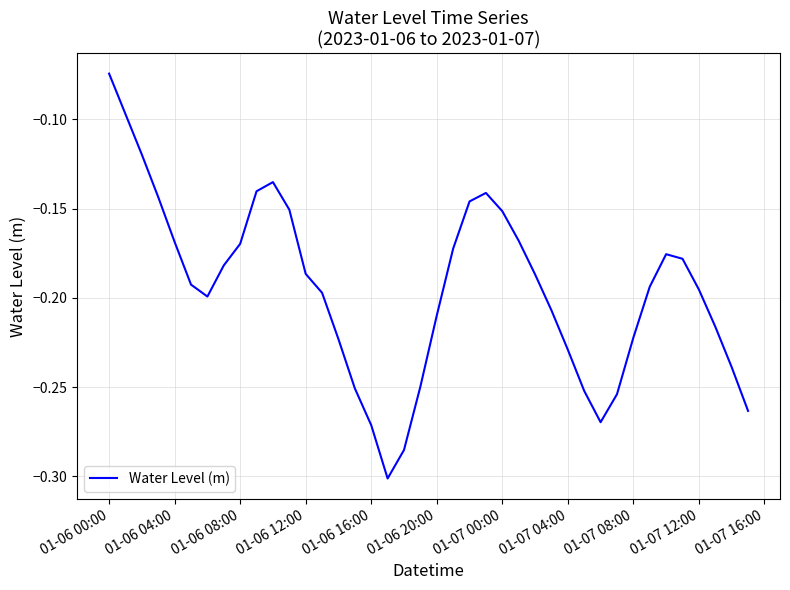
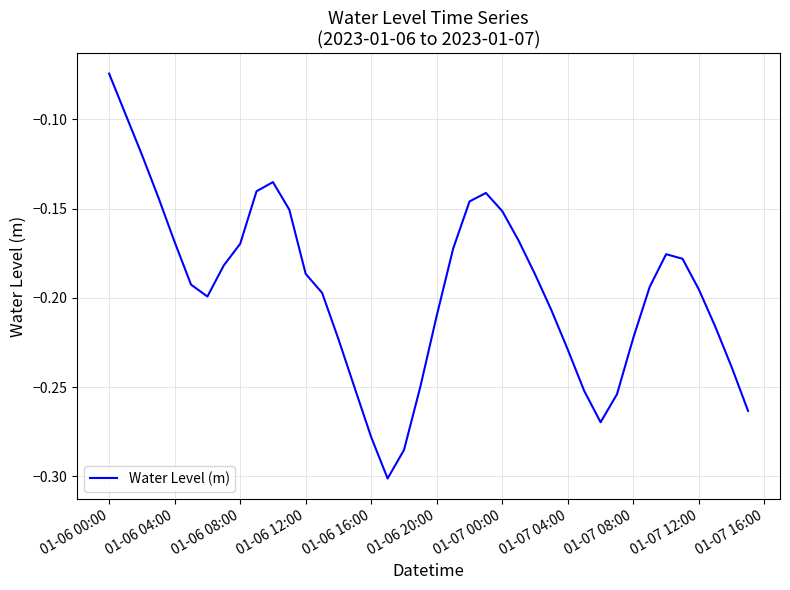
01-06 16:00: -0.271 -> -0.278
